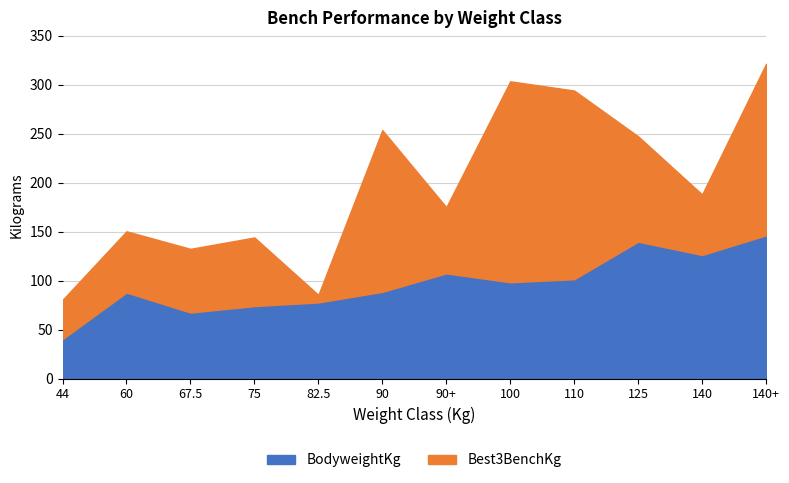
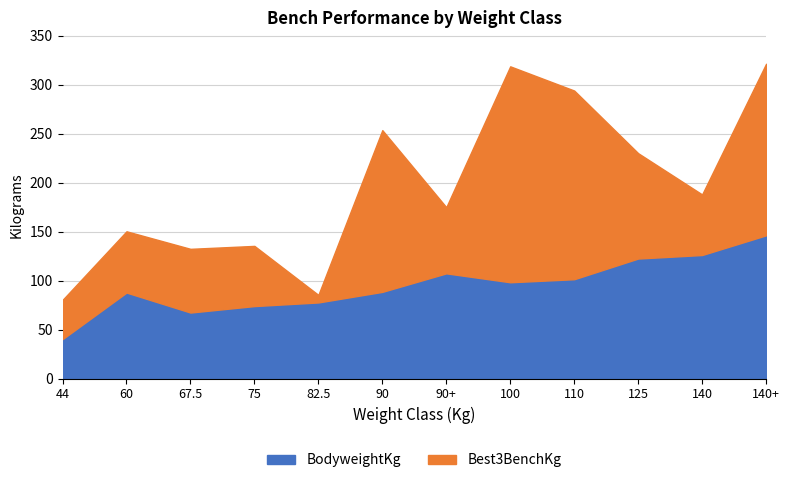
Best3BenchKg, 75: 70 -> 60
Best3BenchKg, 100: 210 -> 220
BodyweightKg, 125: 140 -> 120
